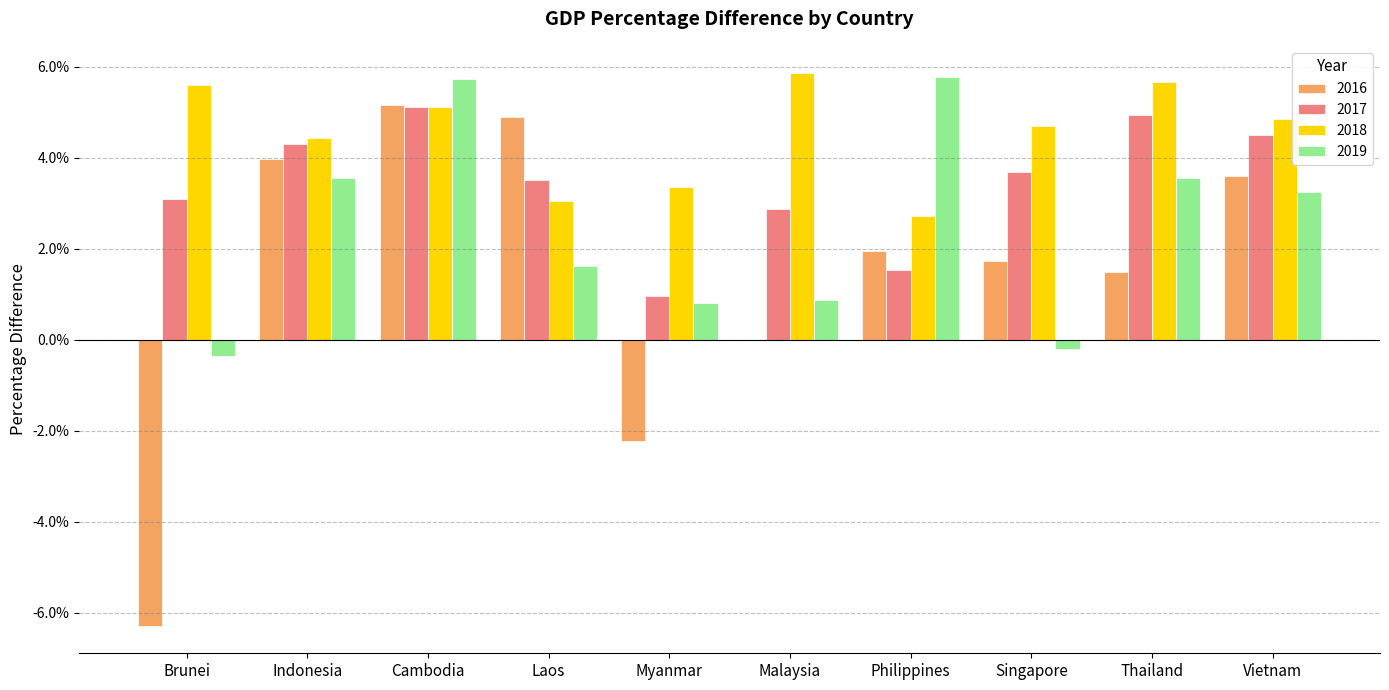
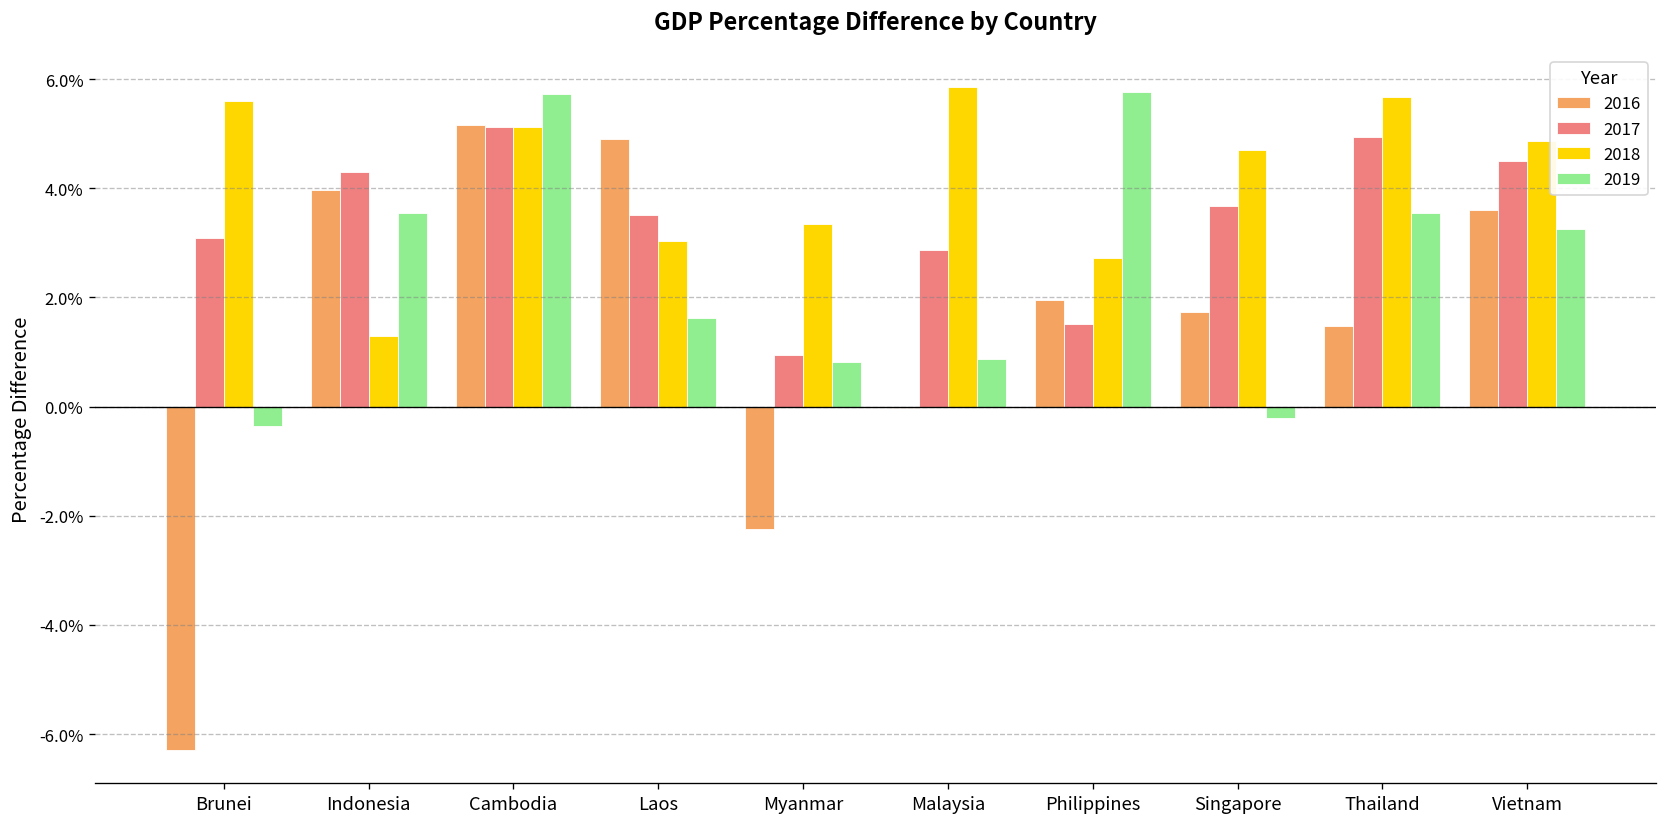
2018, Indonesia: 4.4% -> 1.3%
